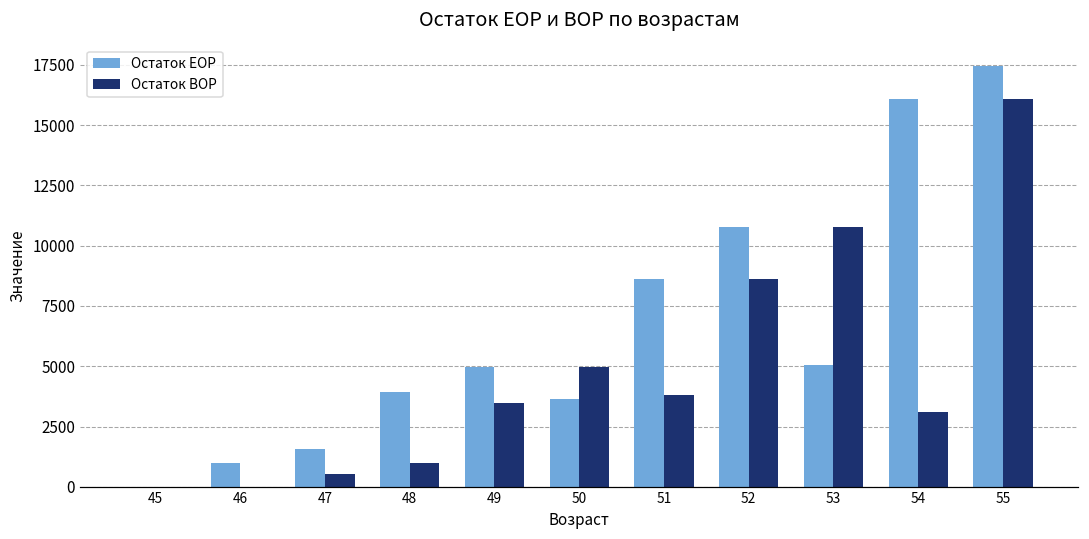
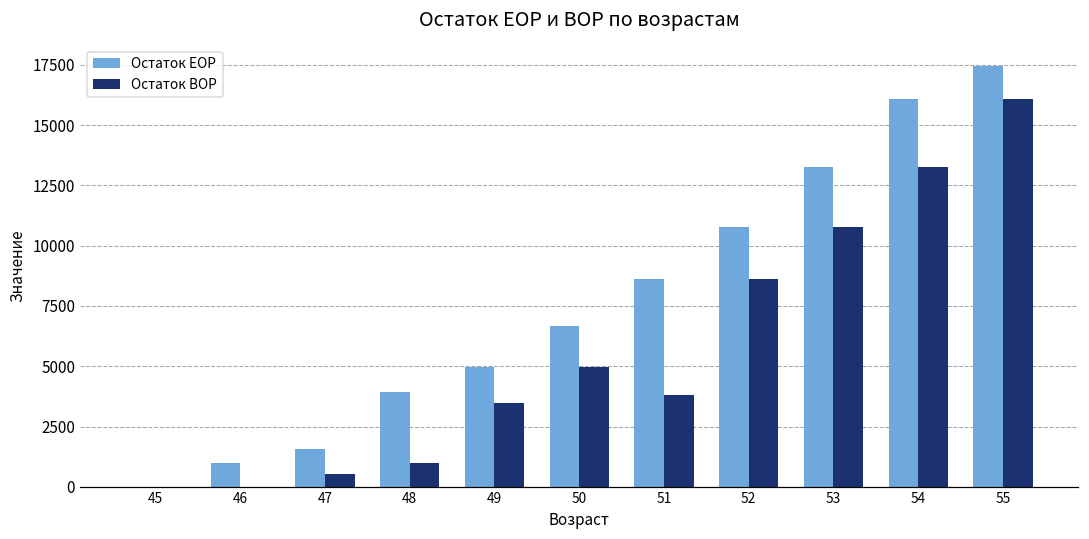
Остаток EOP, 50: 3600 -> 6700
Остаток EOP, 53: 5100 -> 13300
Остаток BOP, 54: 3100 -> 13300
